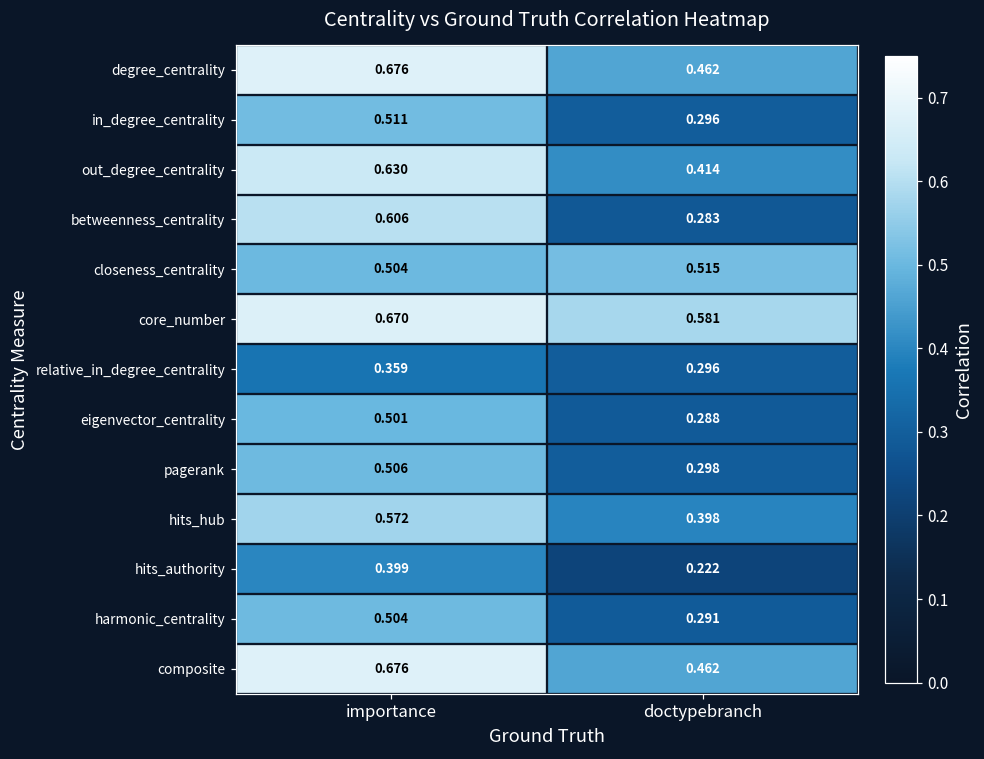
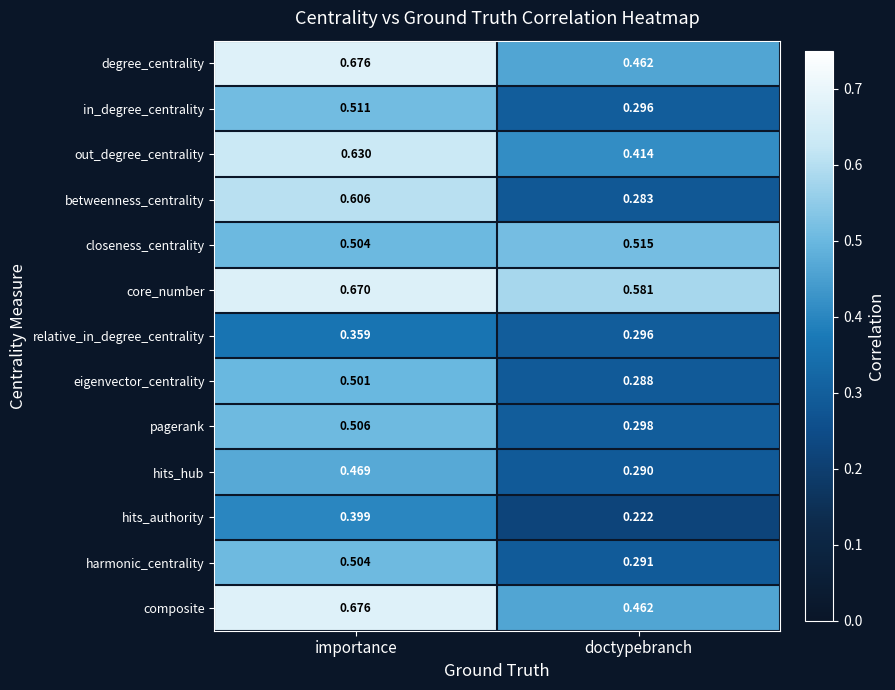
hits_hub, importance: 0.572 -> 0.469
hits_hub, doctypebranch: 0.398 -> 0.290
